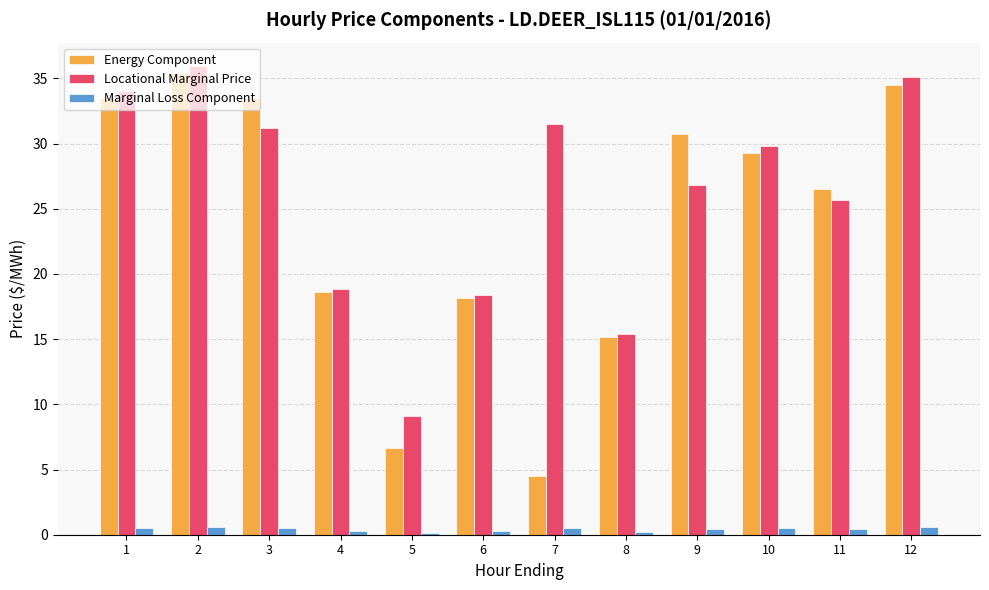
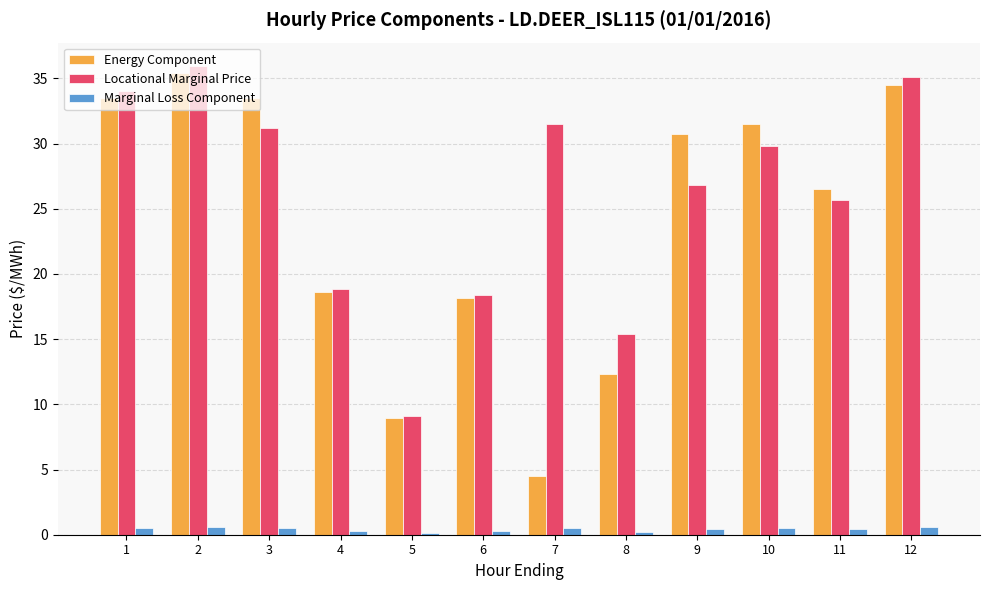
Energy Component, 5: 6.6 -> 8.9
Energy Component, 8: 15.1 -> 12.3
Energy Component, 10: 29.3 -> 31.5
